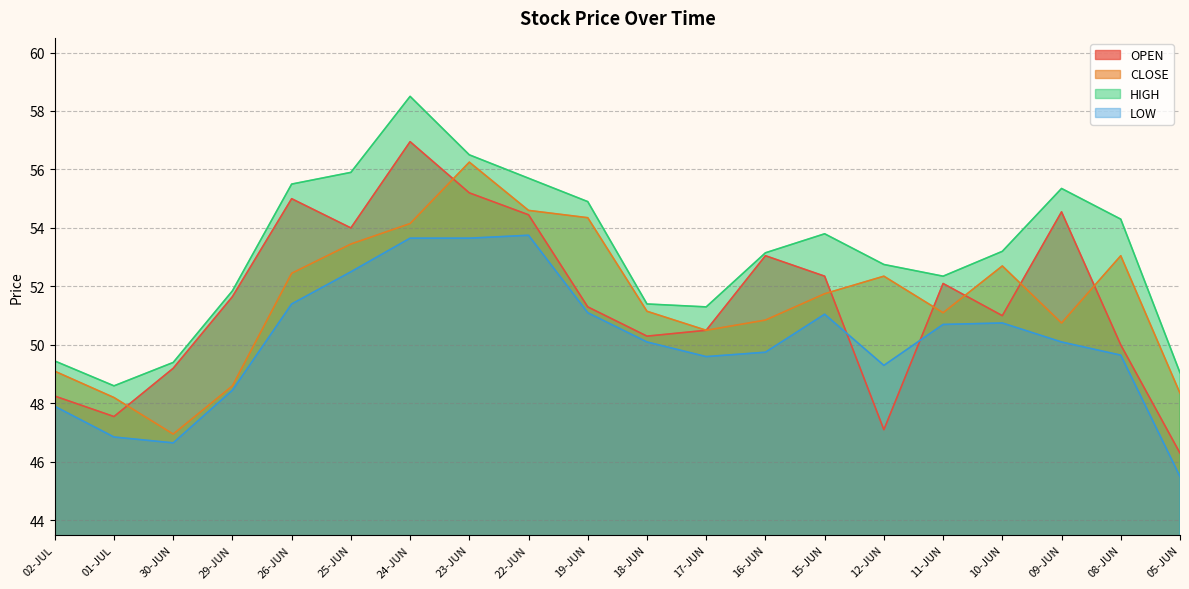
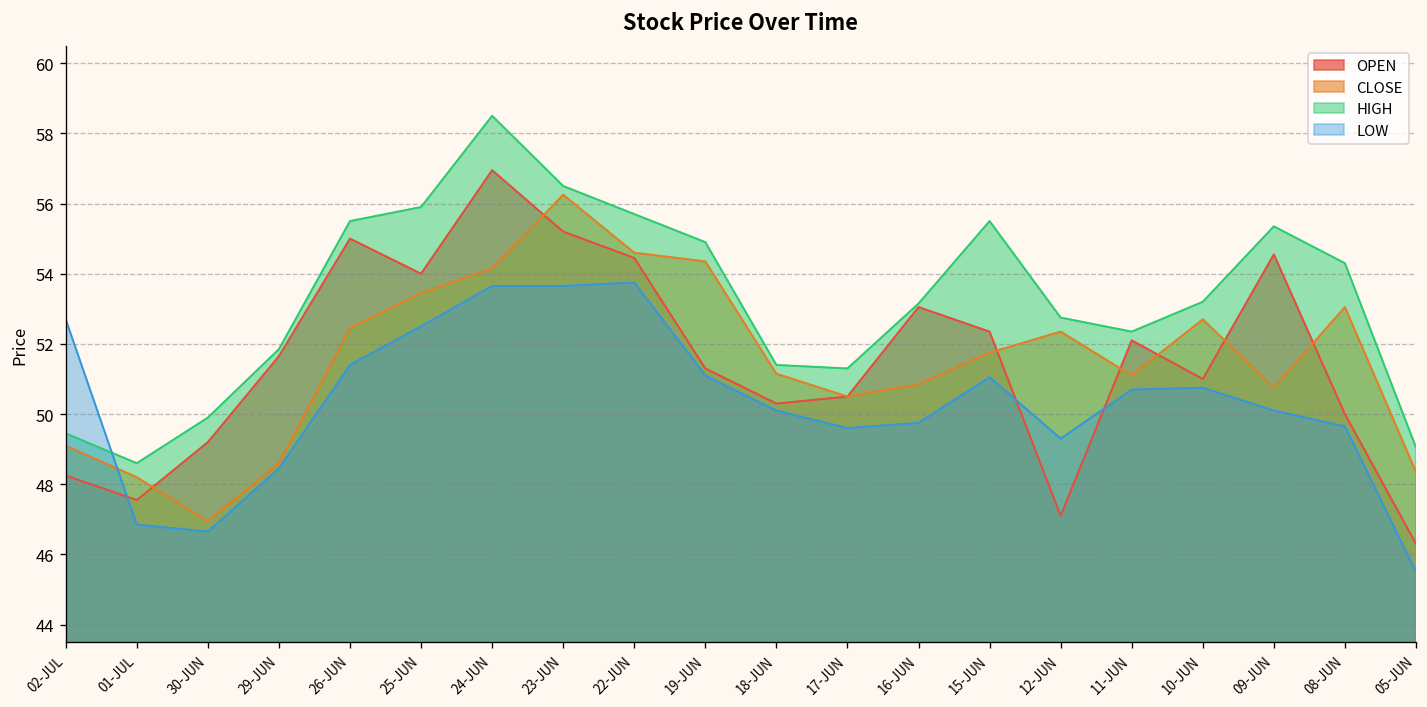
LOW, 02-JUL: 47.9 -> 52.7
HIGH, 30-JUN: 49.4 -> 49.9
HIGH, 15-JUN: 53.8 -> 55.5
